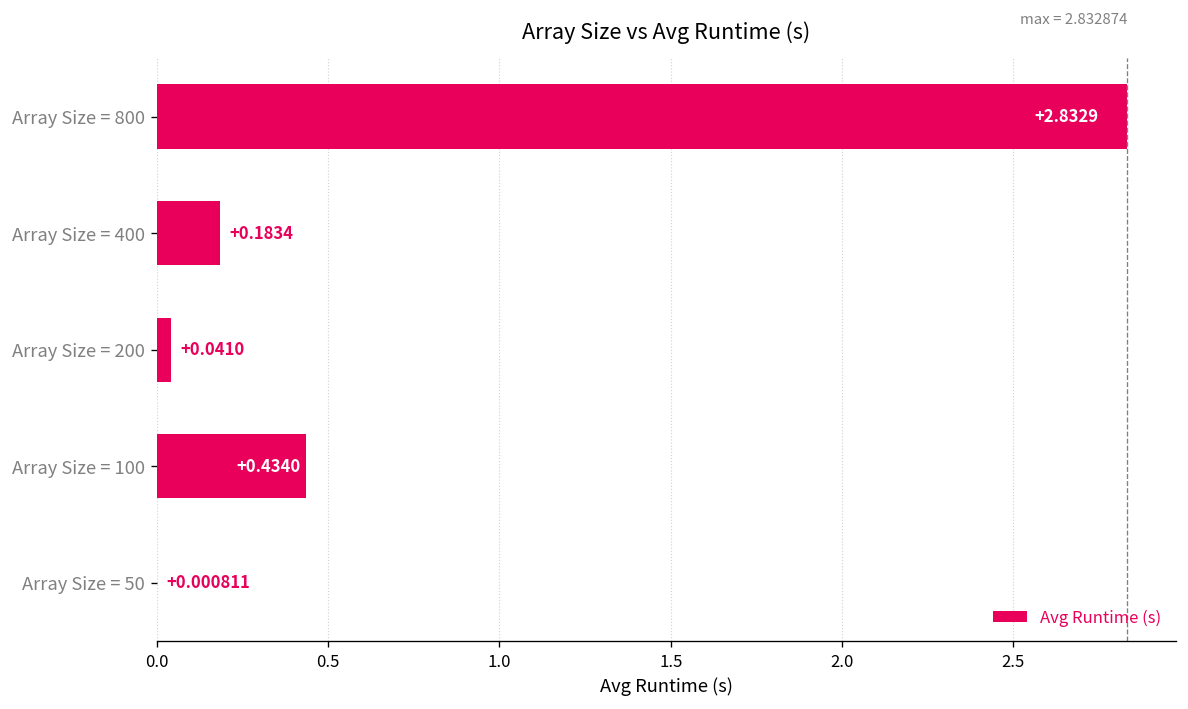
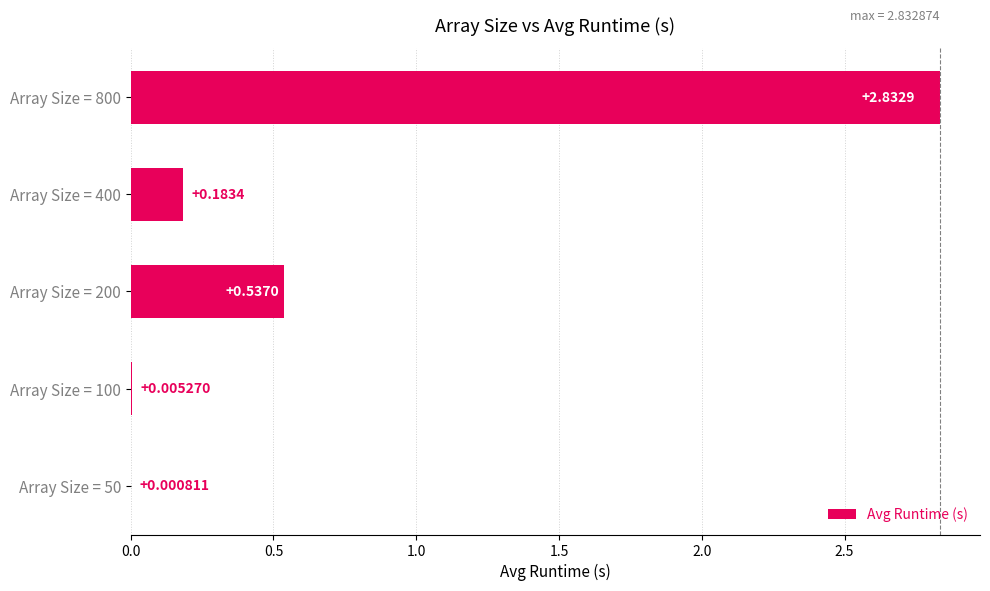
Array Size = 200: +0.0410 -> +0.5370
Array Size = 100: +0.4340 -> +0.005270
